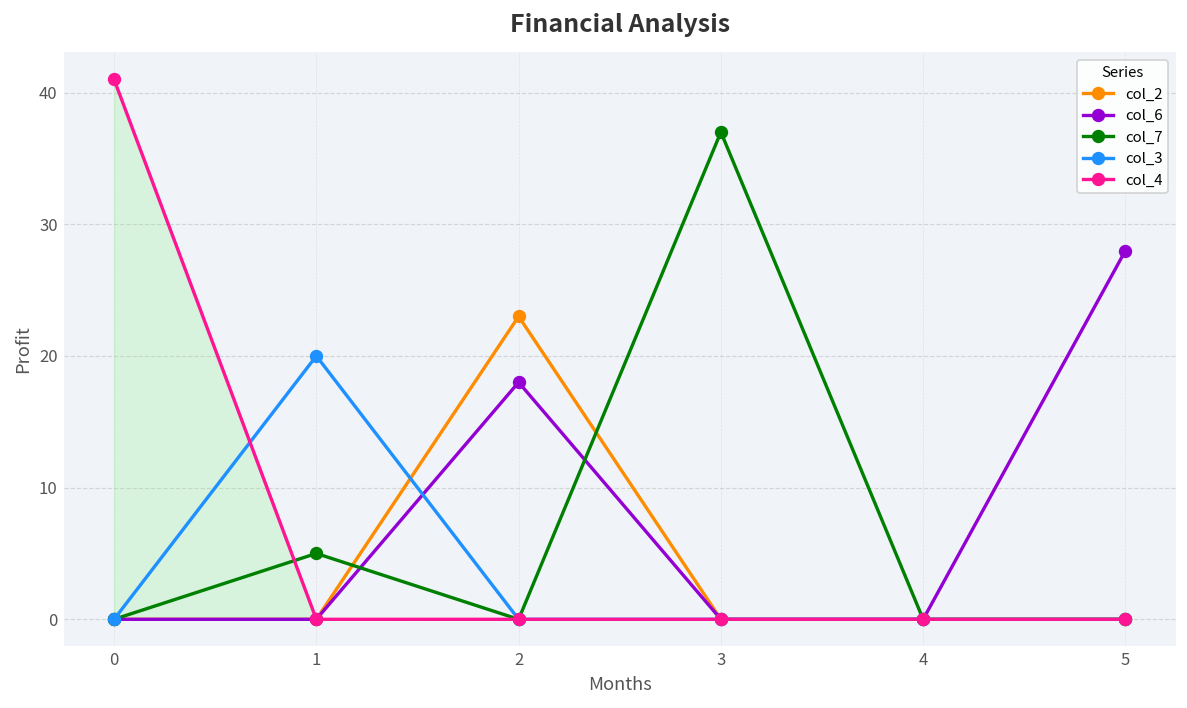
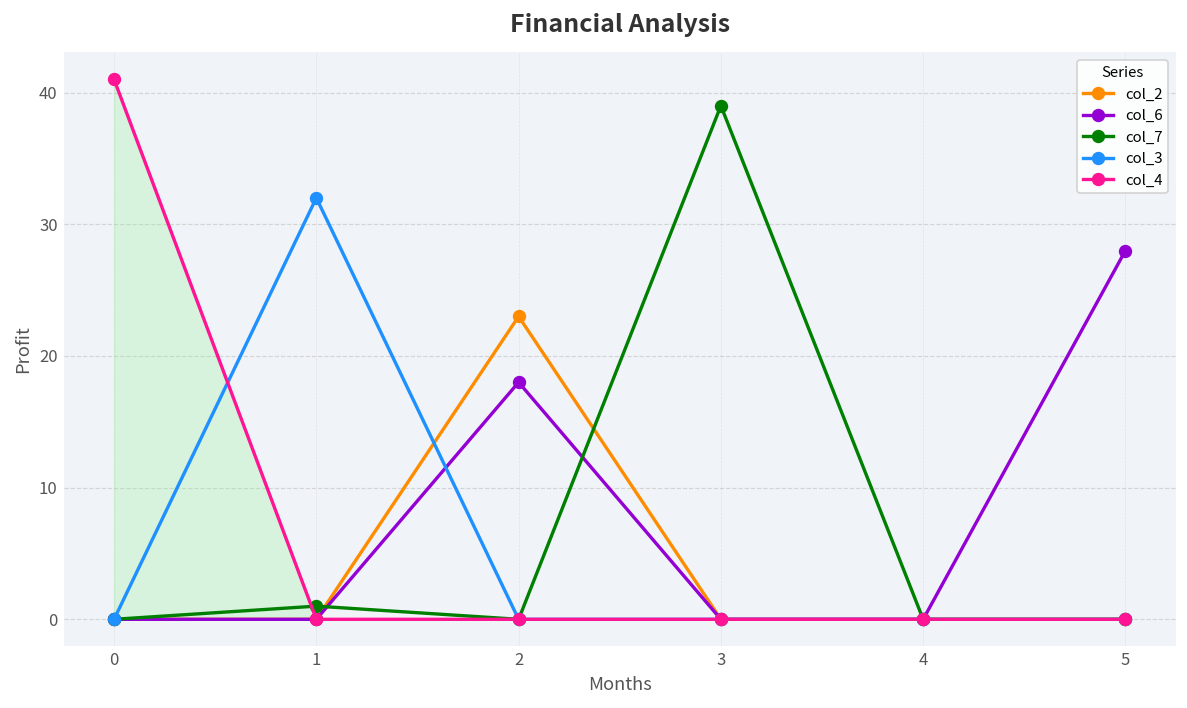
col_7, 1: 5 -> 1
col_3, 1: 20 -> 32
col_7, 3: 37 -> 39
